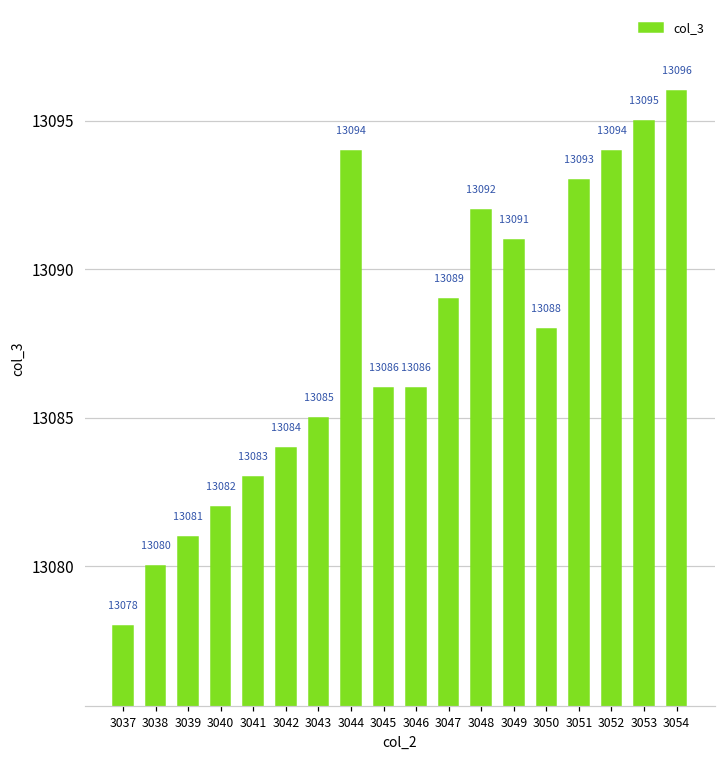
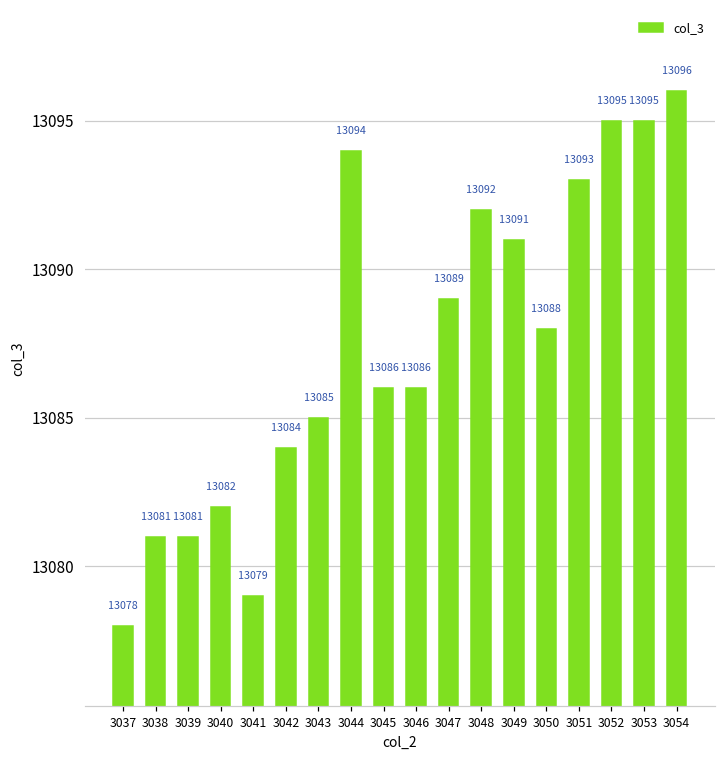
3038: 13080 -> 13081
3041: 13083 -> 13079
3052: 13094 -> 13095
